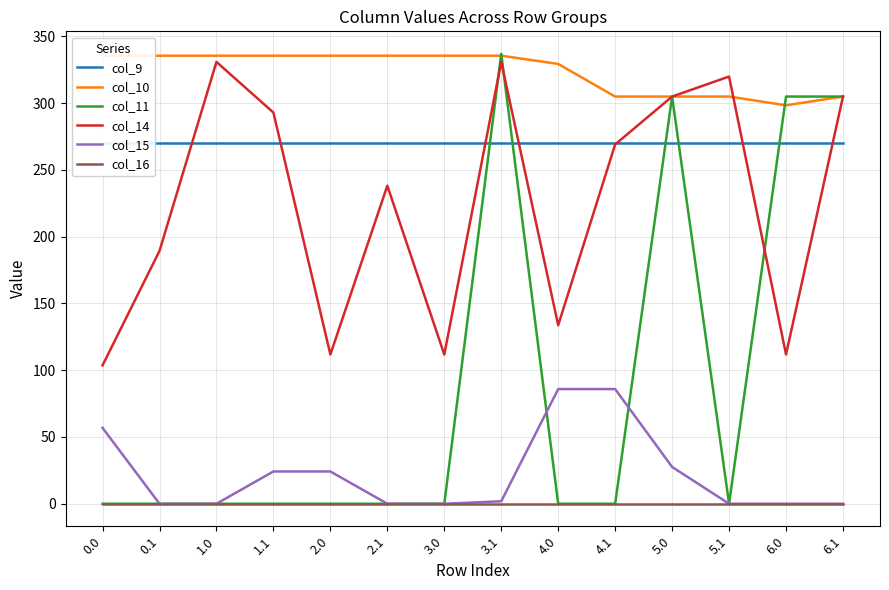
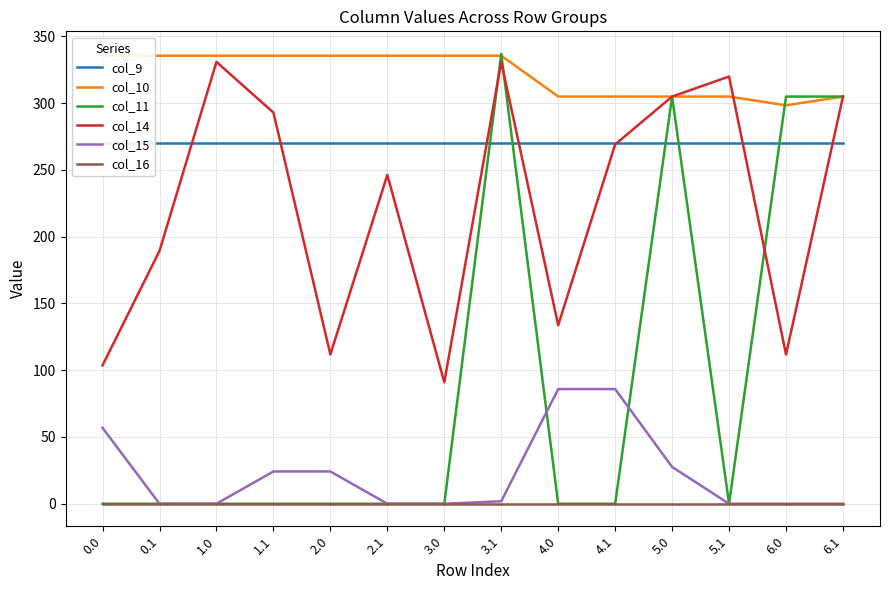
col_14, 2.1: 238 -> 246
col_14, 3.0: 112 -> 91
col_10, 4.0: 329 -> 305
